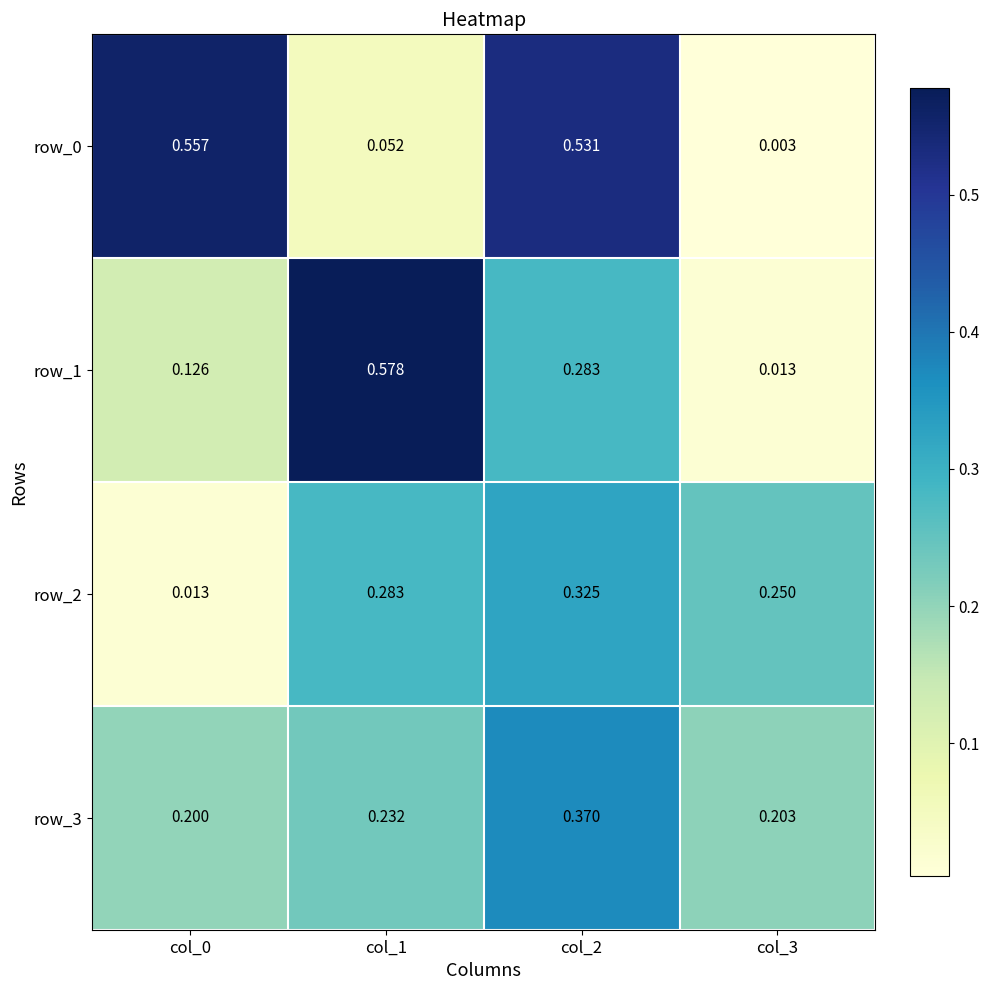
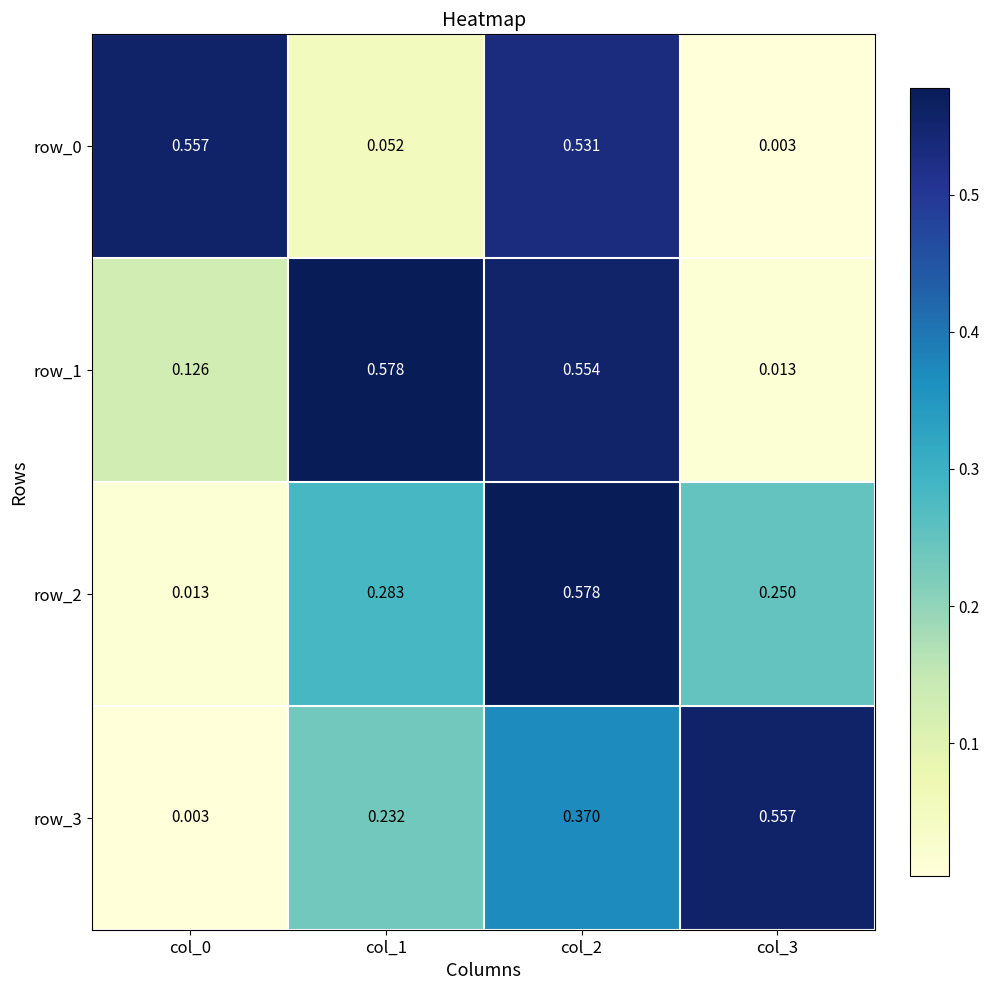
row_1, col_2: 0.283 -> 0.554
row_2, col_2: 0.325 -> 0.578
row_3, col_0: 0.200 -> 0.003
row_3, col_3: 0.203 -> 0.557
